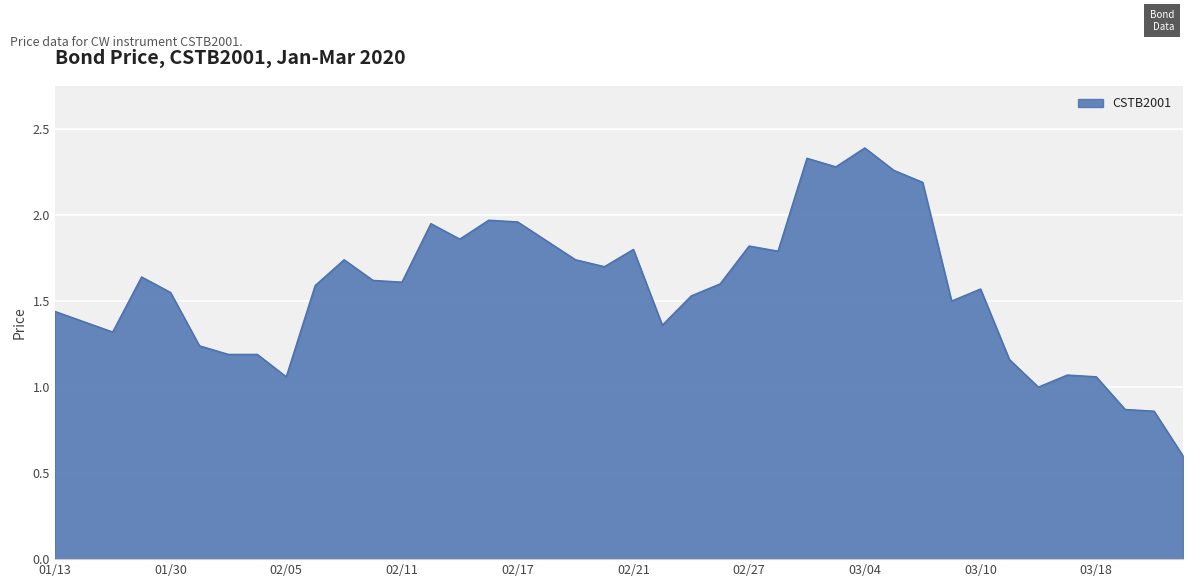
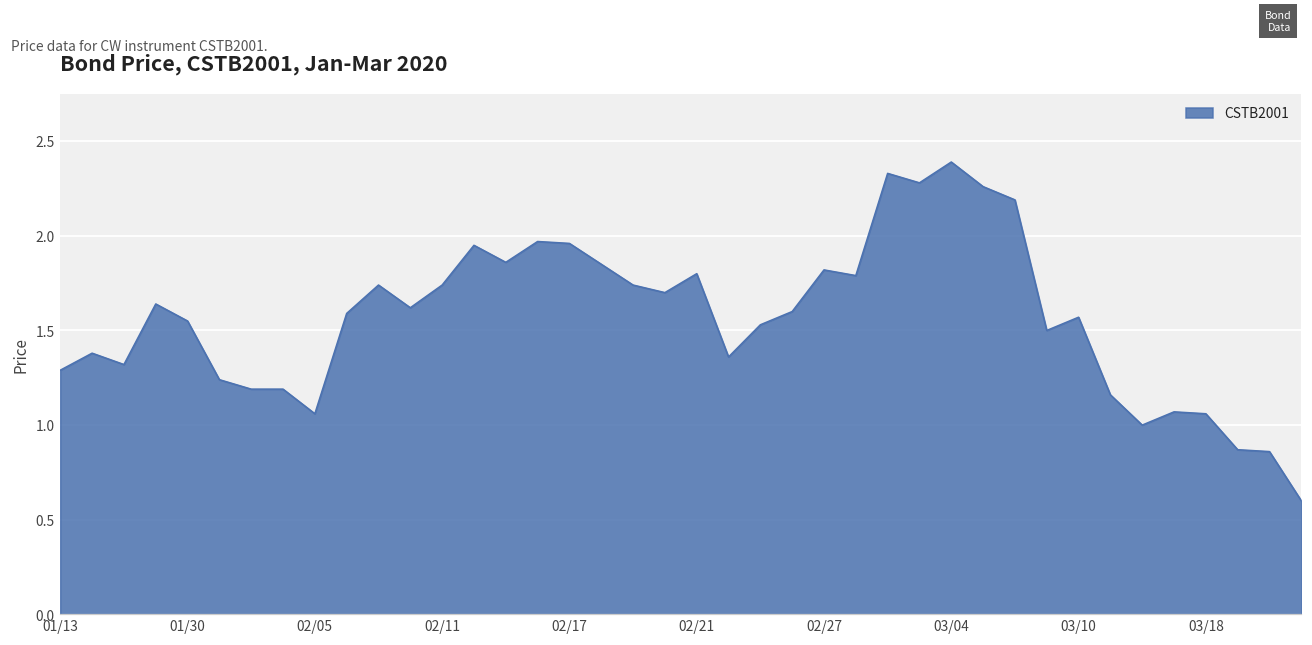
01/13: 1.44 -> 1.29
02/11: 1.61 -> 1.74
